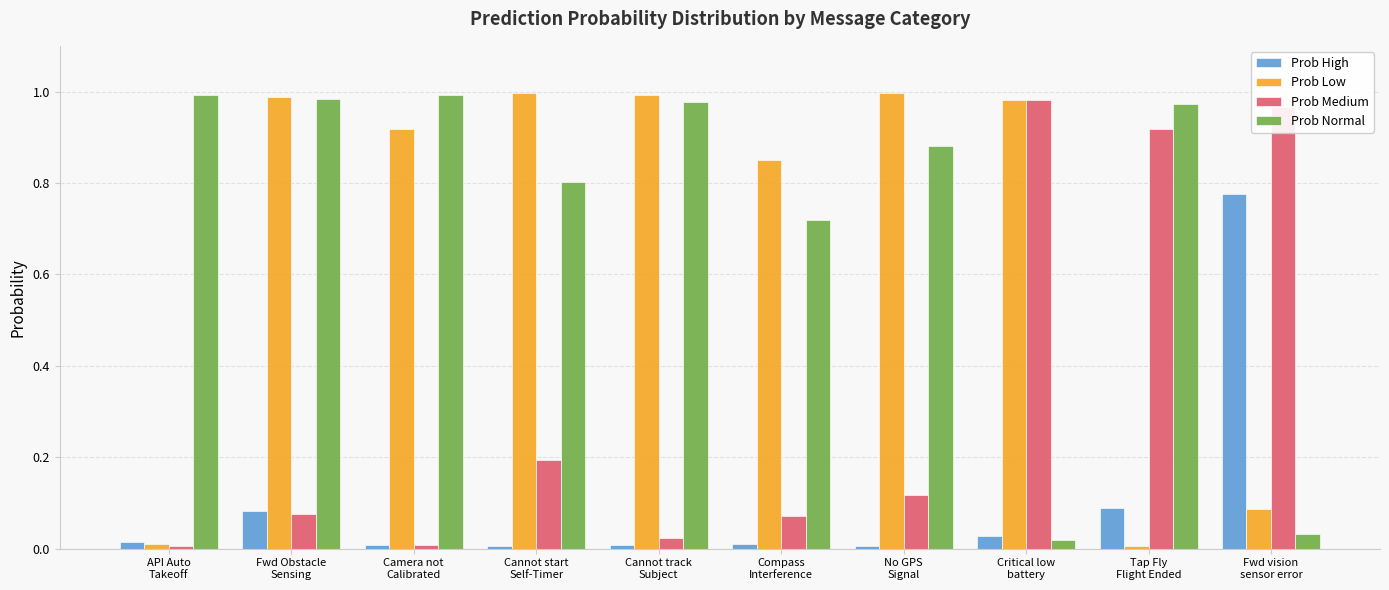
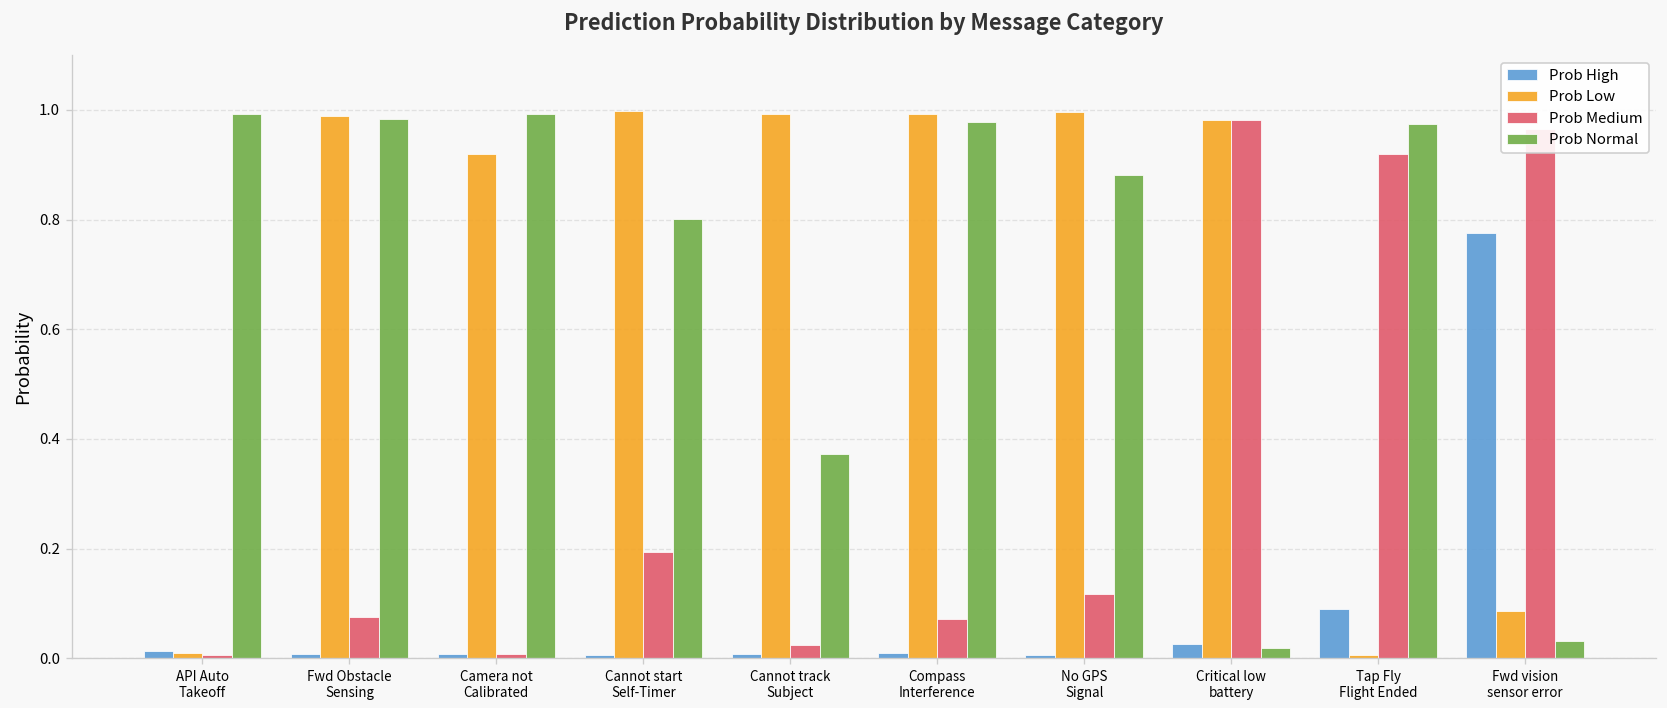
Prob High, Fwd Obstacle Sensing: 0.08 -> 0.01
Prob Normal, Cannot track Subject: 0.98 -> 0.37
Prob Low, Compass Interference: 0.85 -> 0.99
Prob Normal, Compass Interference: 0.72 -> 0.98
